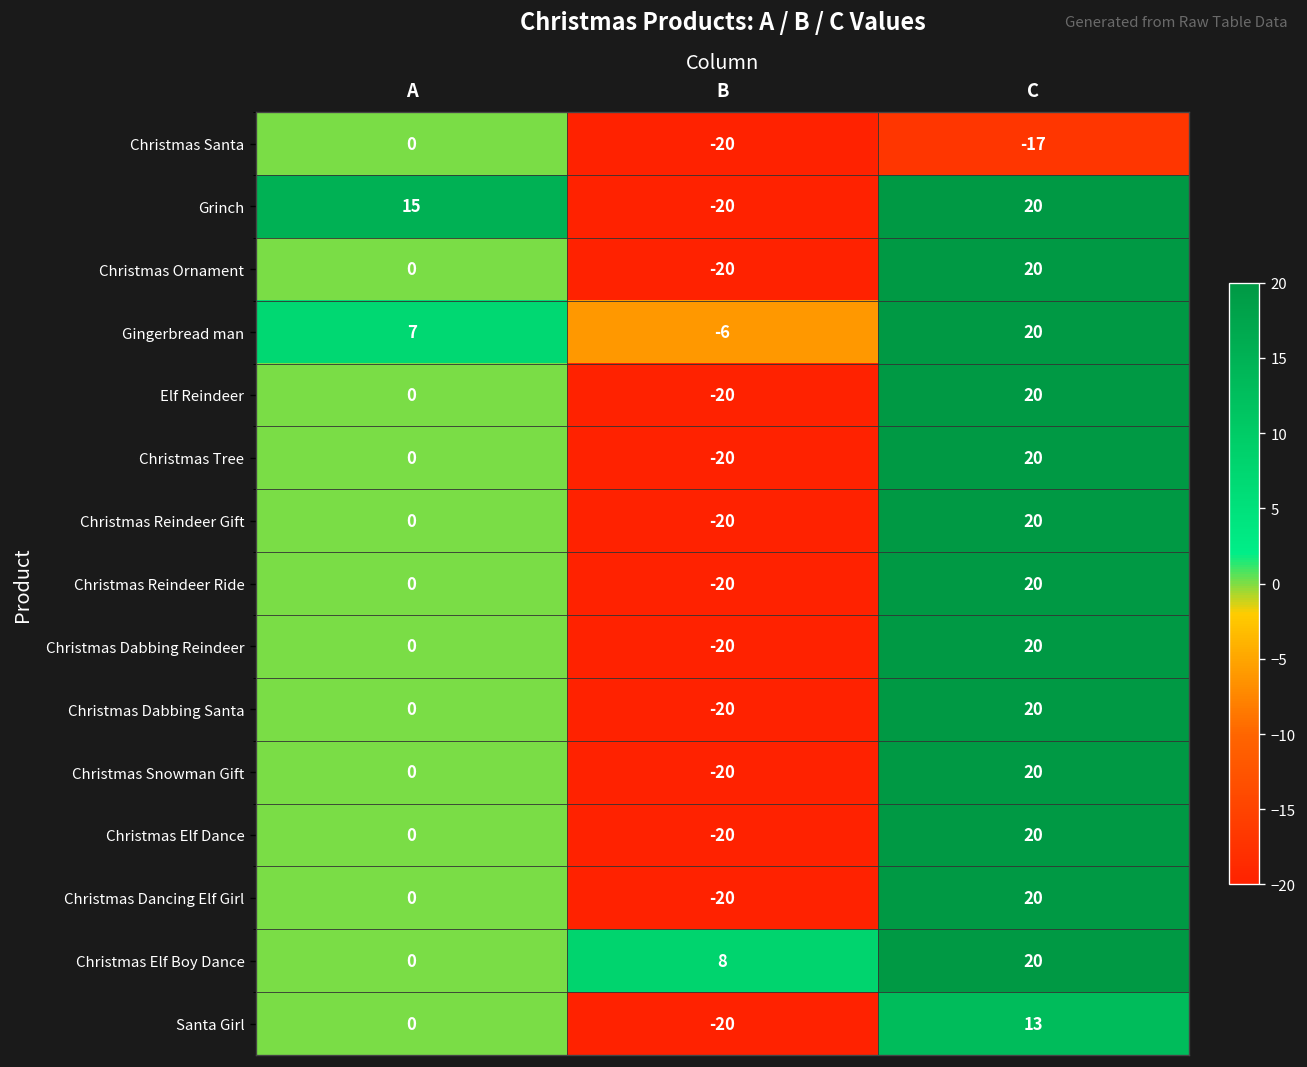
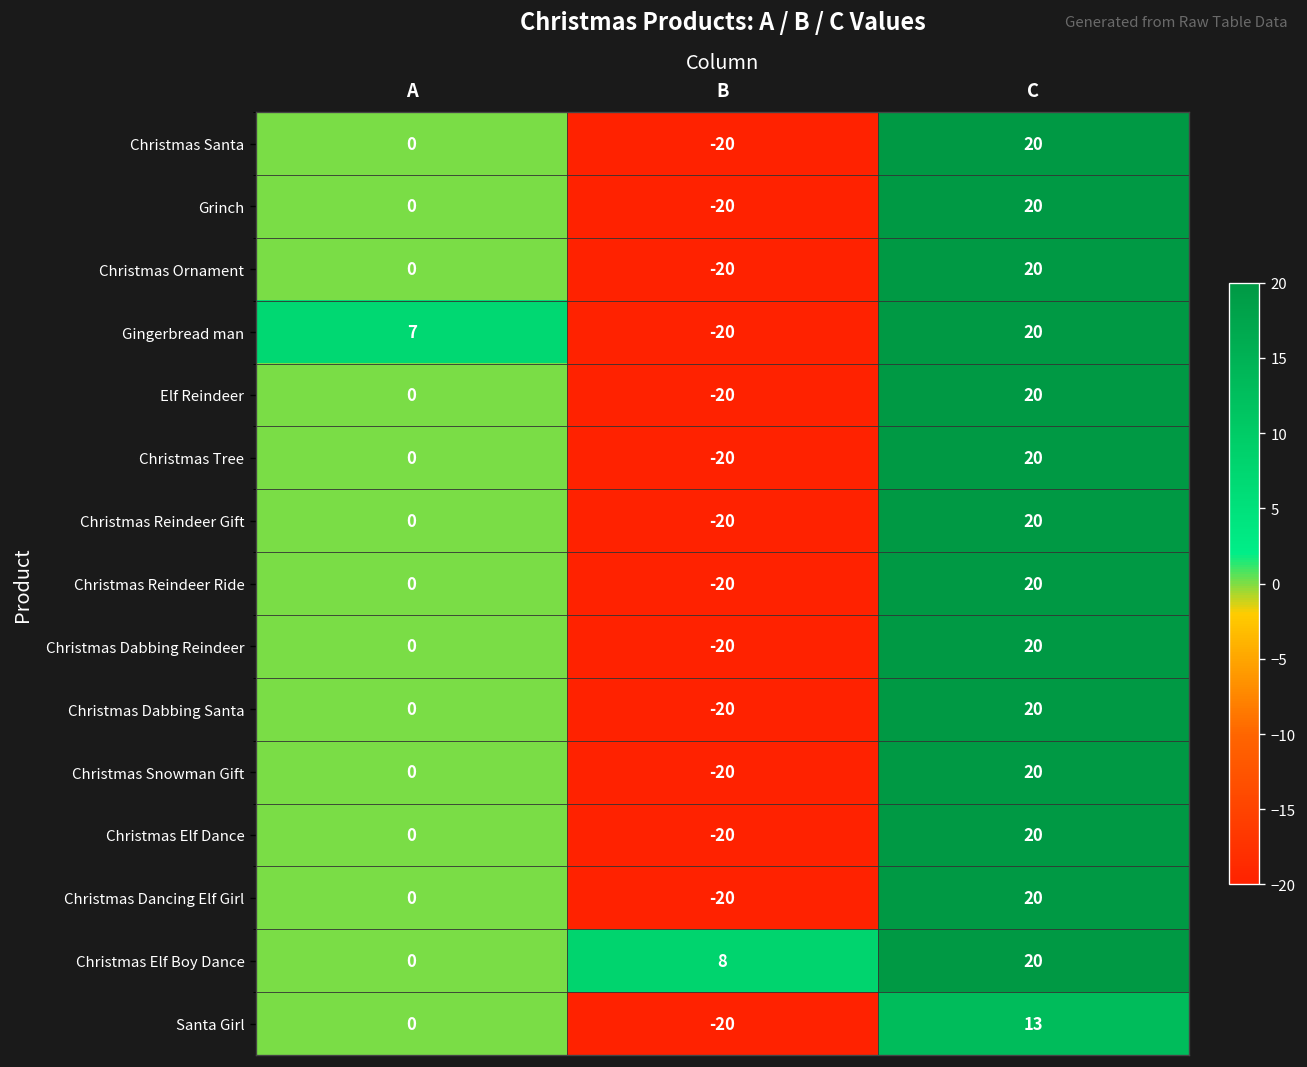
Christmas Santa, C: -17 -> 20
Grinch, A: 15 -> 0
Gingerbread man, B: -6 -> -20
